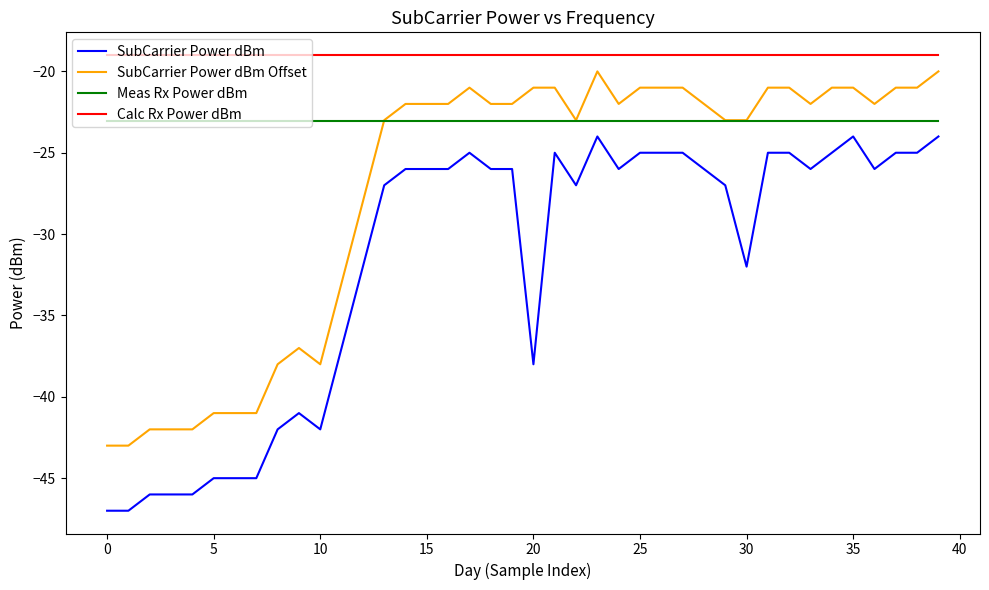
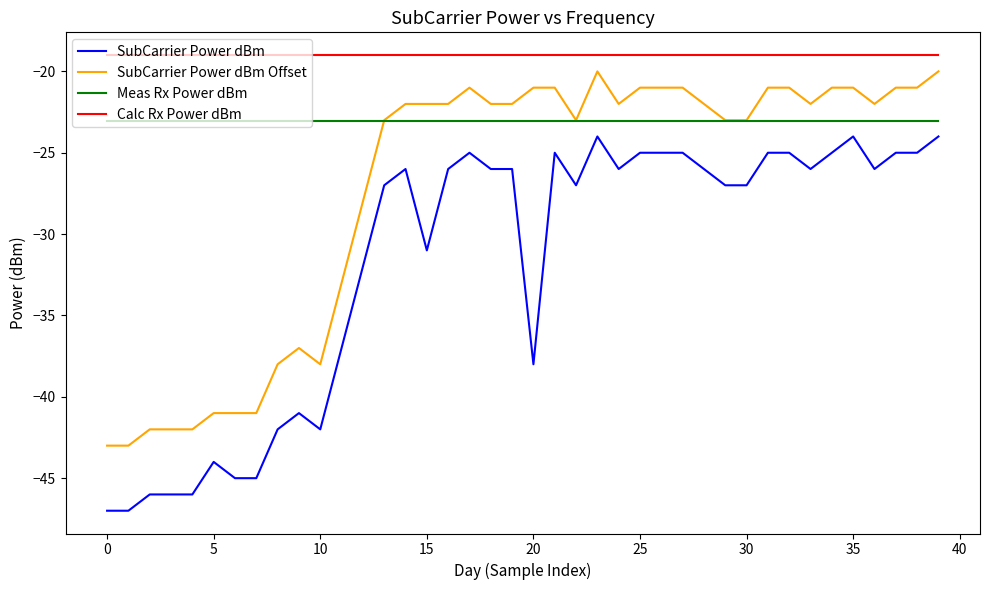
SubCarrier Power dBm, 5: -45 -> -44
SubCarrier Power dBm, 15: -26 -> -31
SubCarrier Power dBm, 30: -32 -> -27
